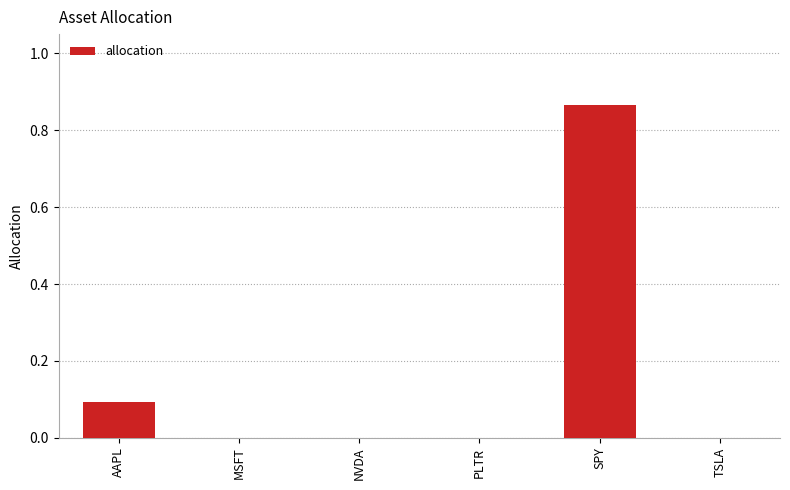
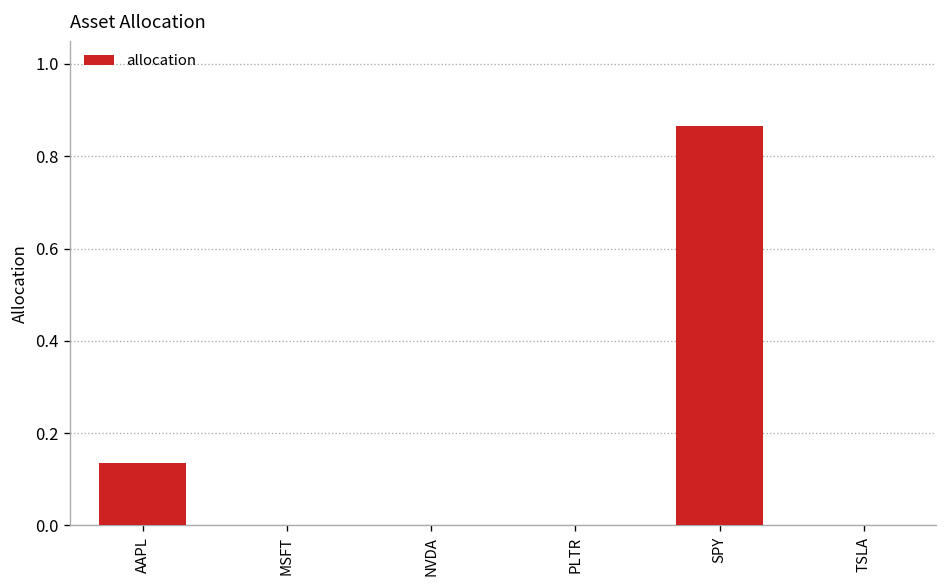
AAPL: 0.09 -> 0.13
